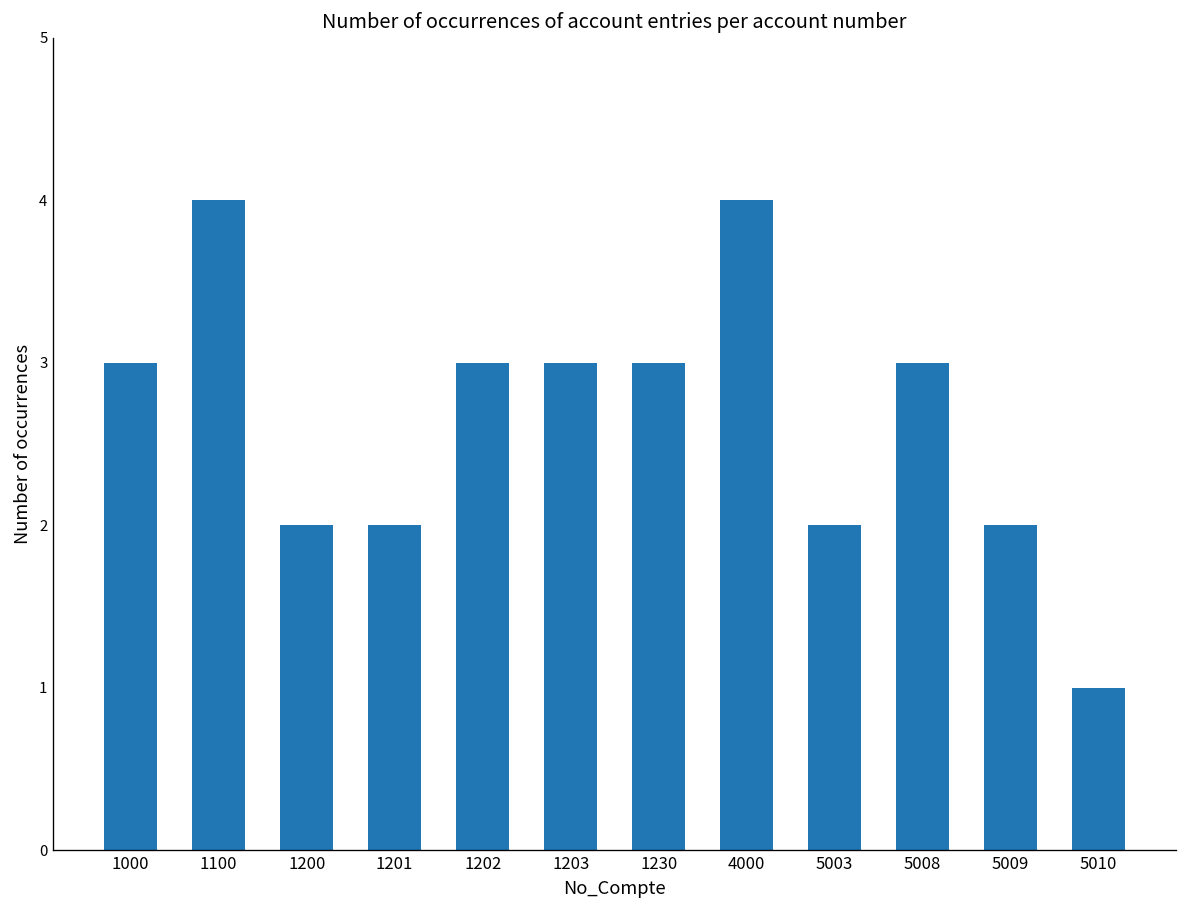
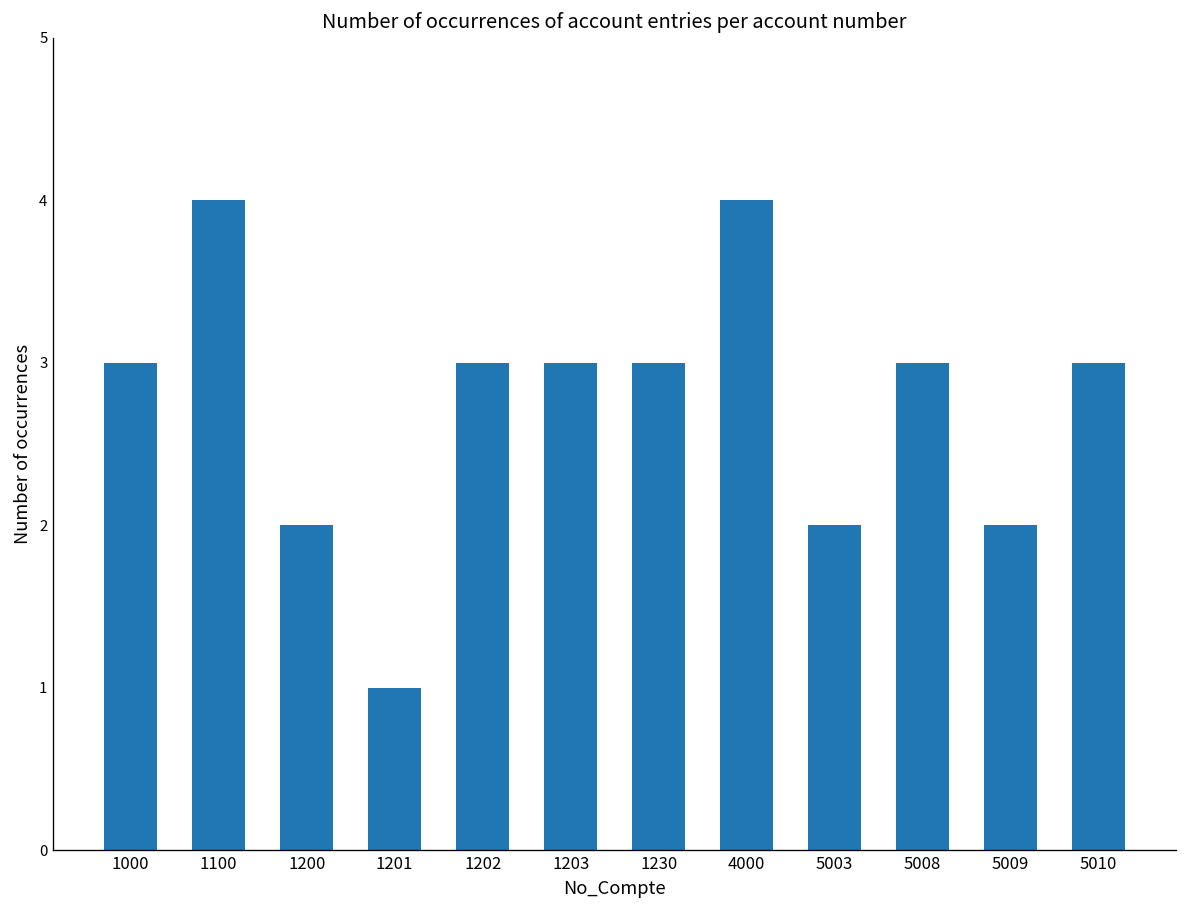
1201: 2 -> 1
5010: 1 -> 3
